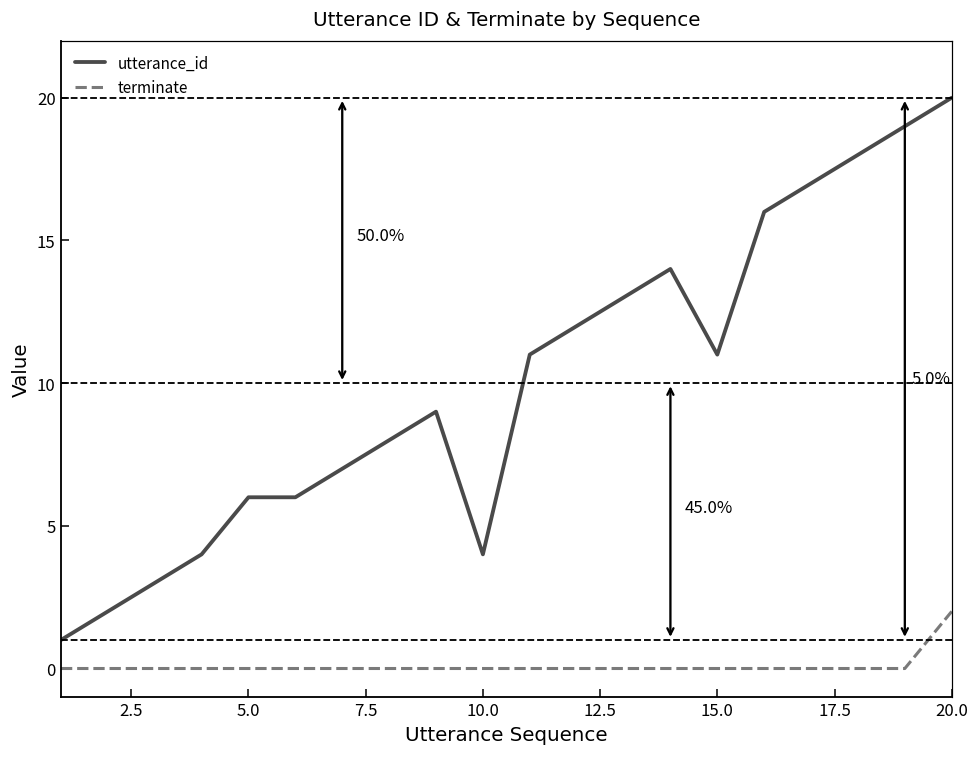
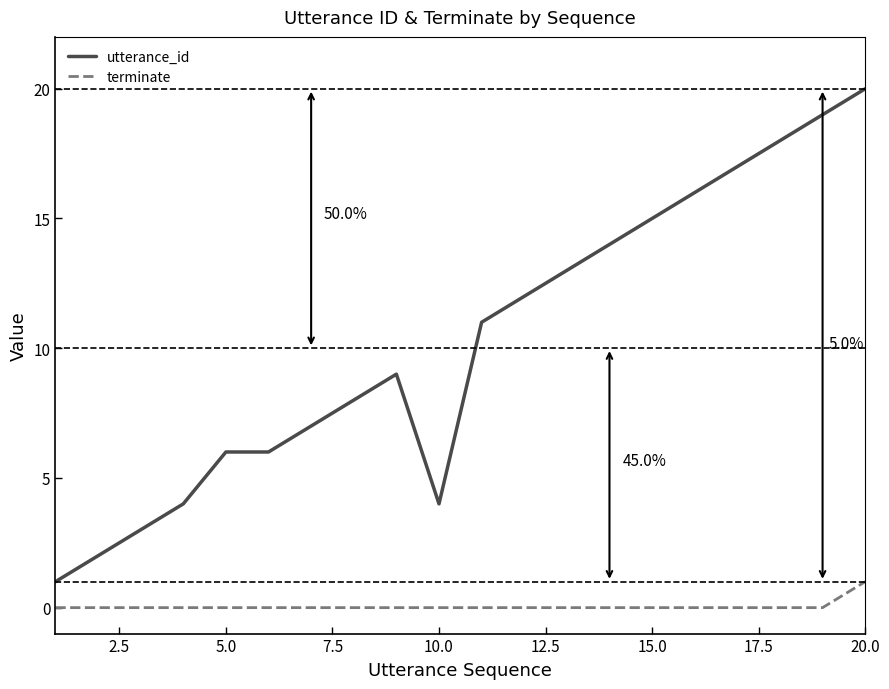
utterance_id, 15.0: 11 -> 15
terminate, 20.0: 2 -> 1
